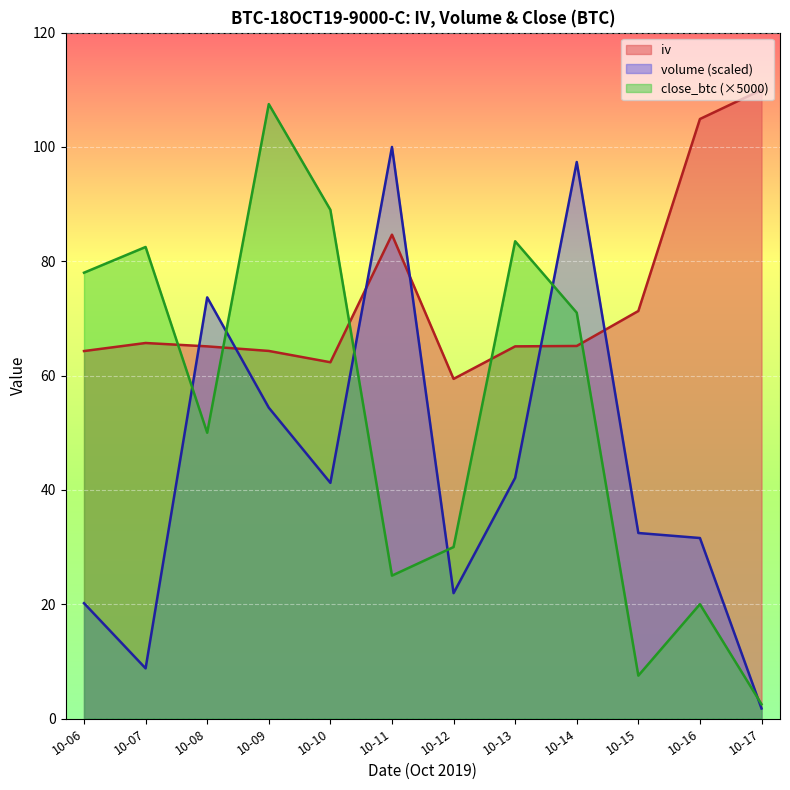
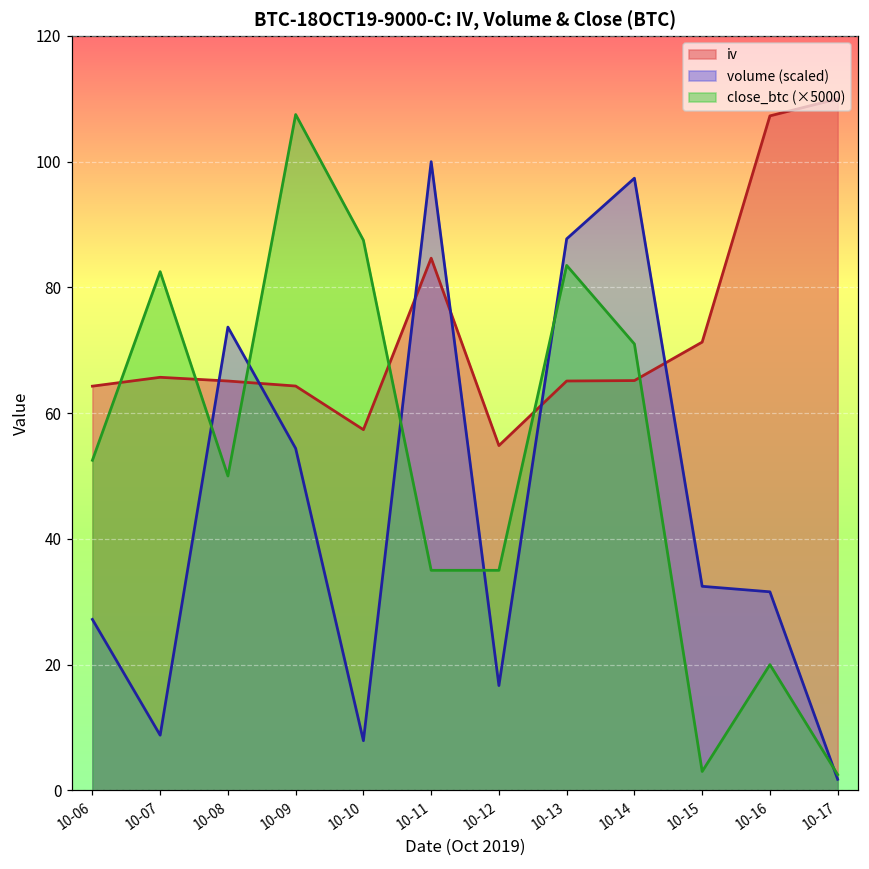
volume (scaled), 10-06: 20 -> 27
close_btc (×5000), 10-06: 78 -> 53
iv, 10-10: 62 -> 57
volume (scaled), 10-10: 41 -> 8
close_btc (×5000), 10-10: 89 -> 88
close_btc (×5000), 10-11: 25 -> 35
iv, 10-12: 59 -> 55
volume (scaled), 10-12: 22 -> 17
close_btc (×5000), 10-12: 30 -> 35
volume (scaled), 10-13: 42 -> 88
close_btc (×5000), 10-15: 8 -> 3
iv, 10-16: 105 -> 107
